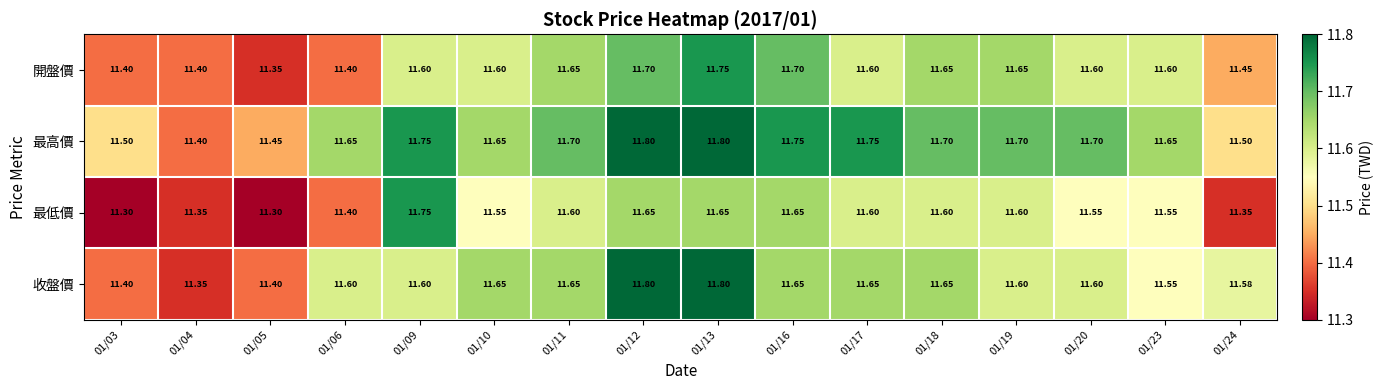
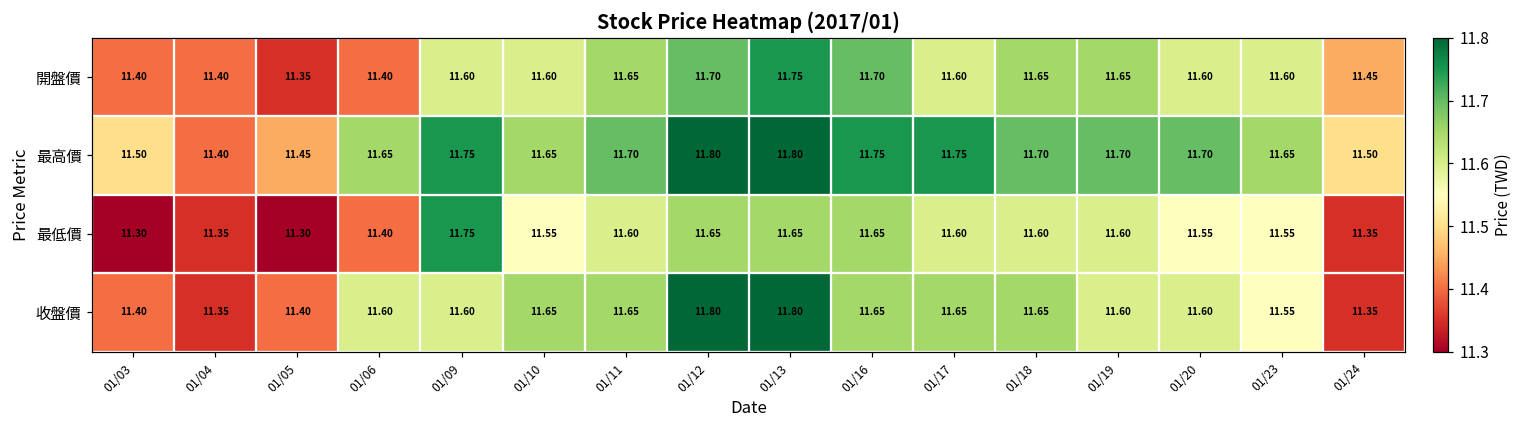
收盤價, 01/24: 11.58 -> 11.35
